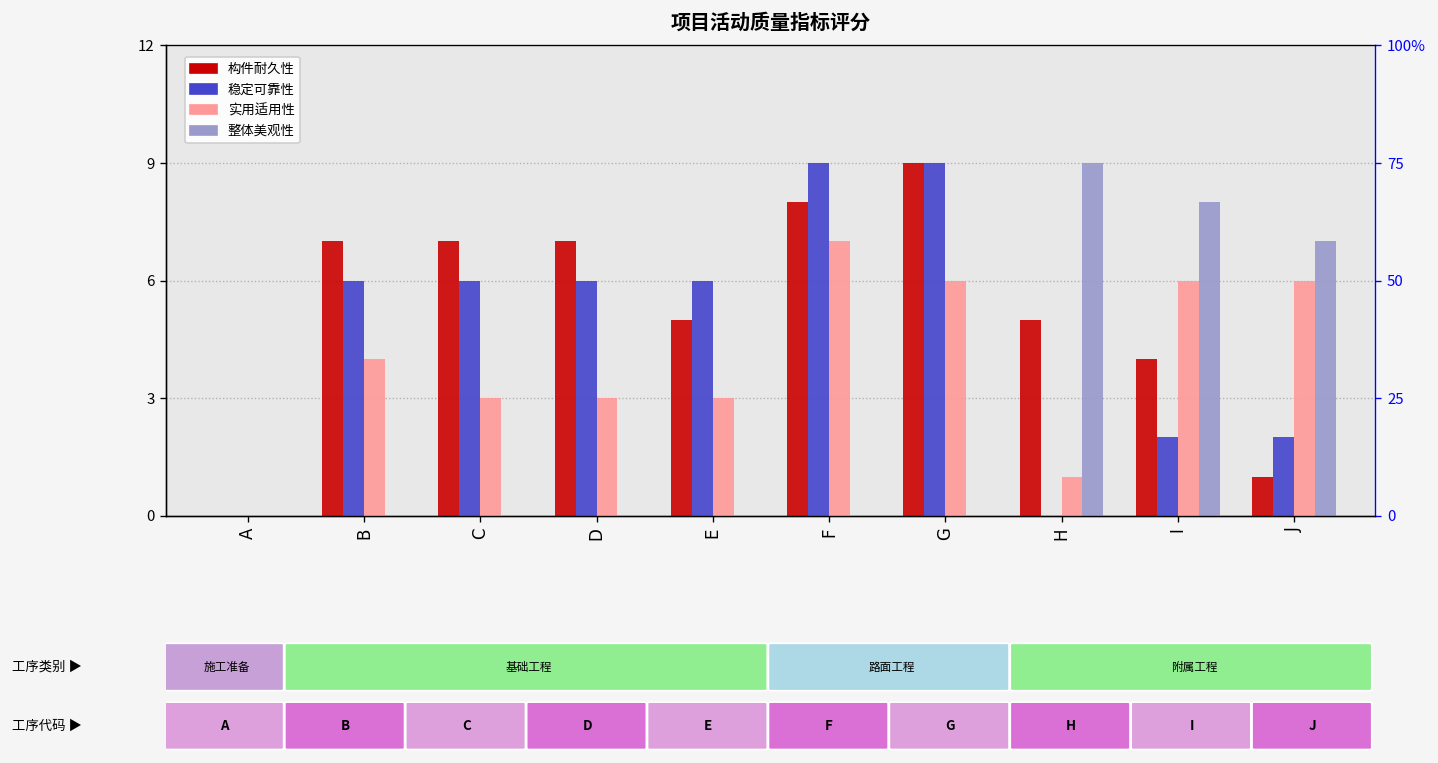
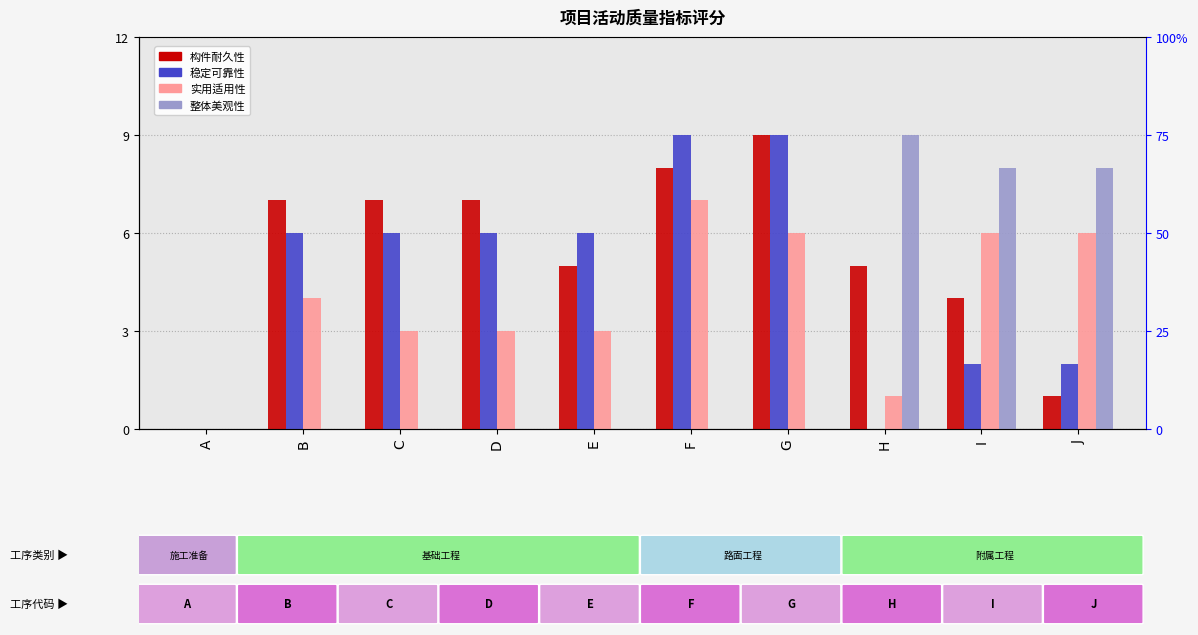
整体美观性, J: 7 -> 8
